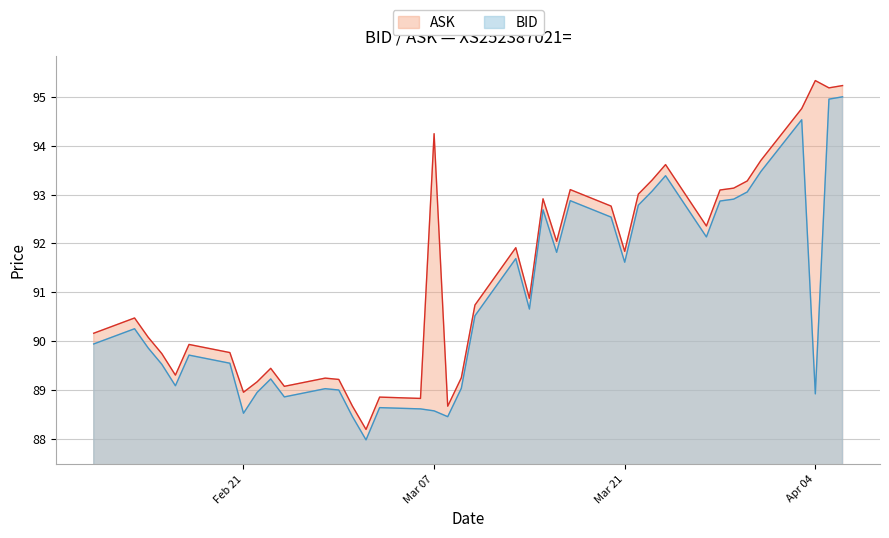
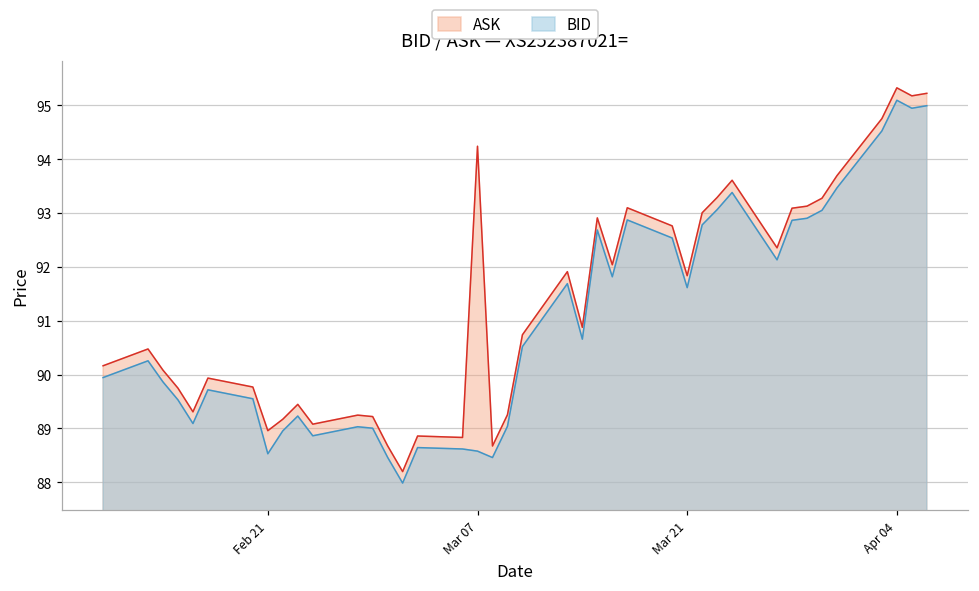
BID, Apr 04: 88.9 -> 95.1
